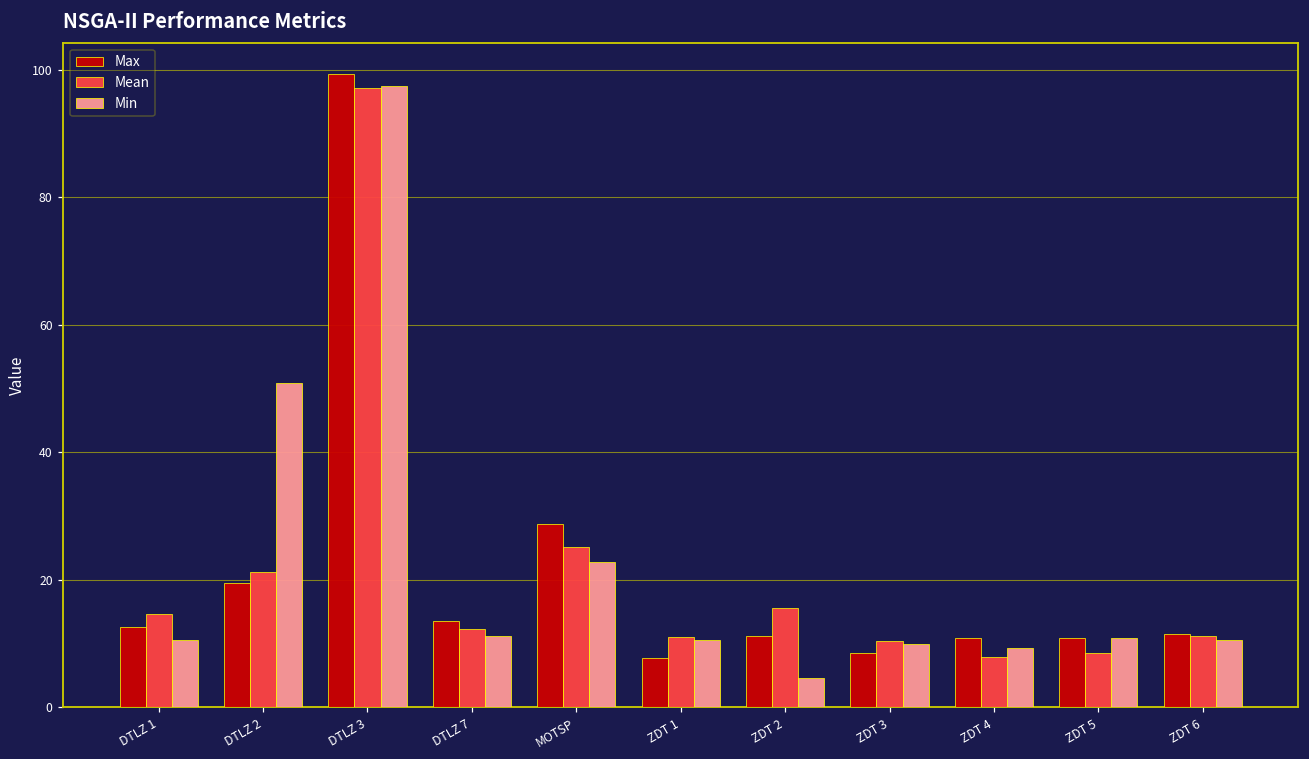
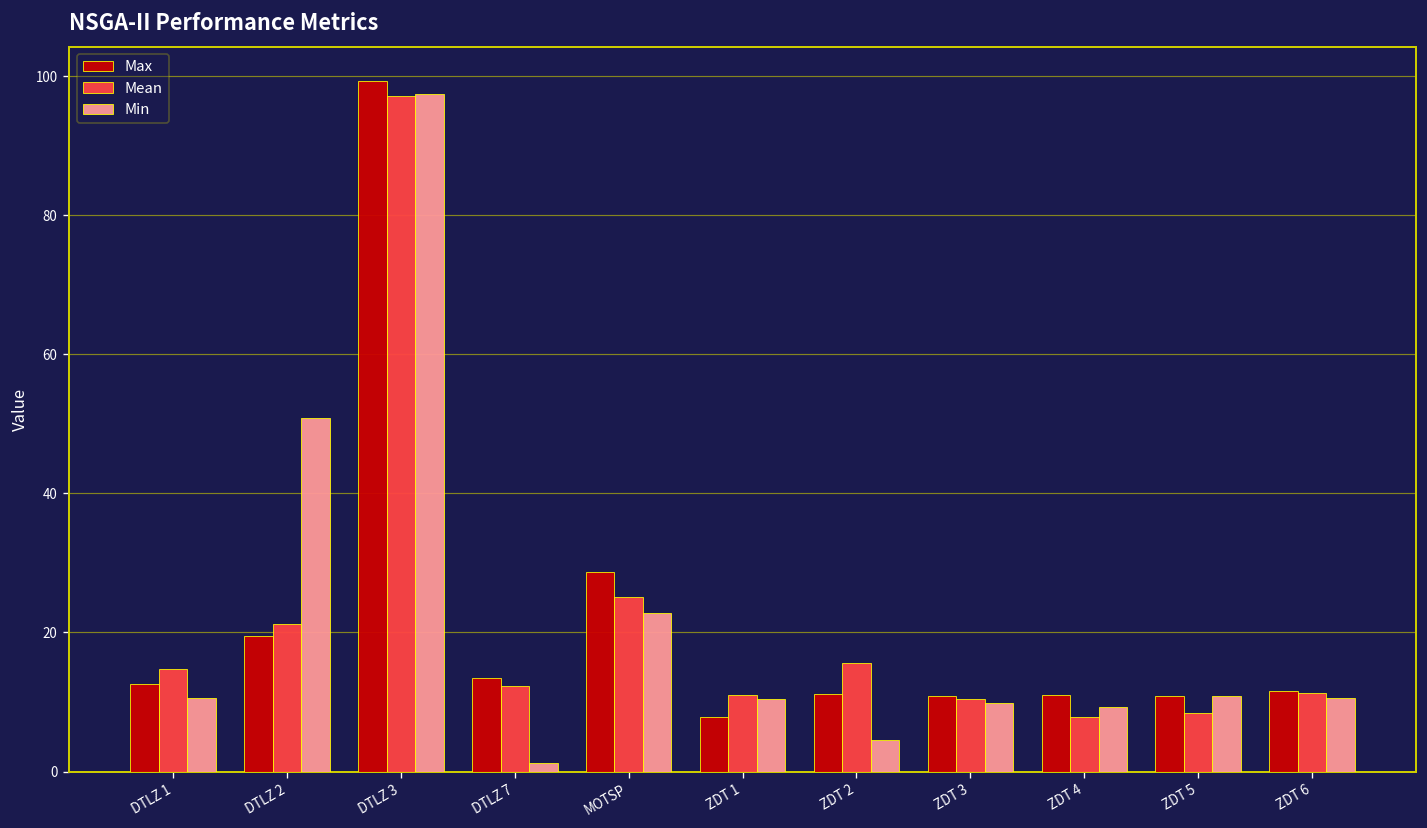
Min, DTLZ 7: 11 -> 1
Max, ZDT 3: 8 -> 11
